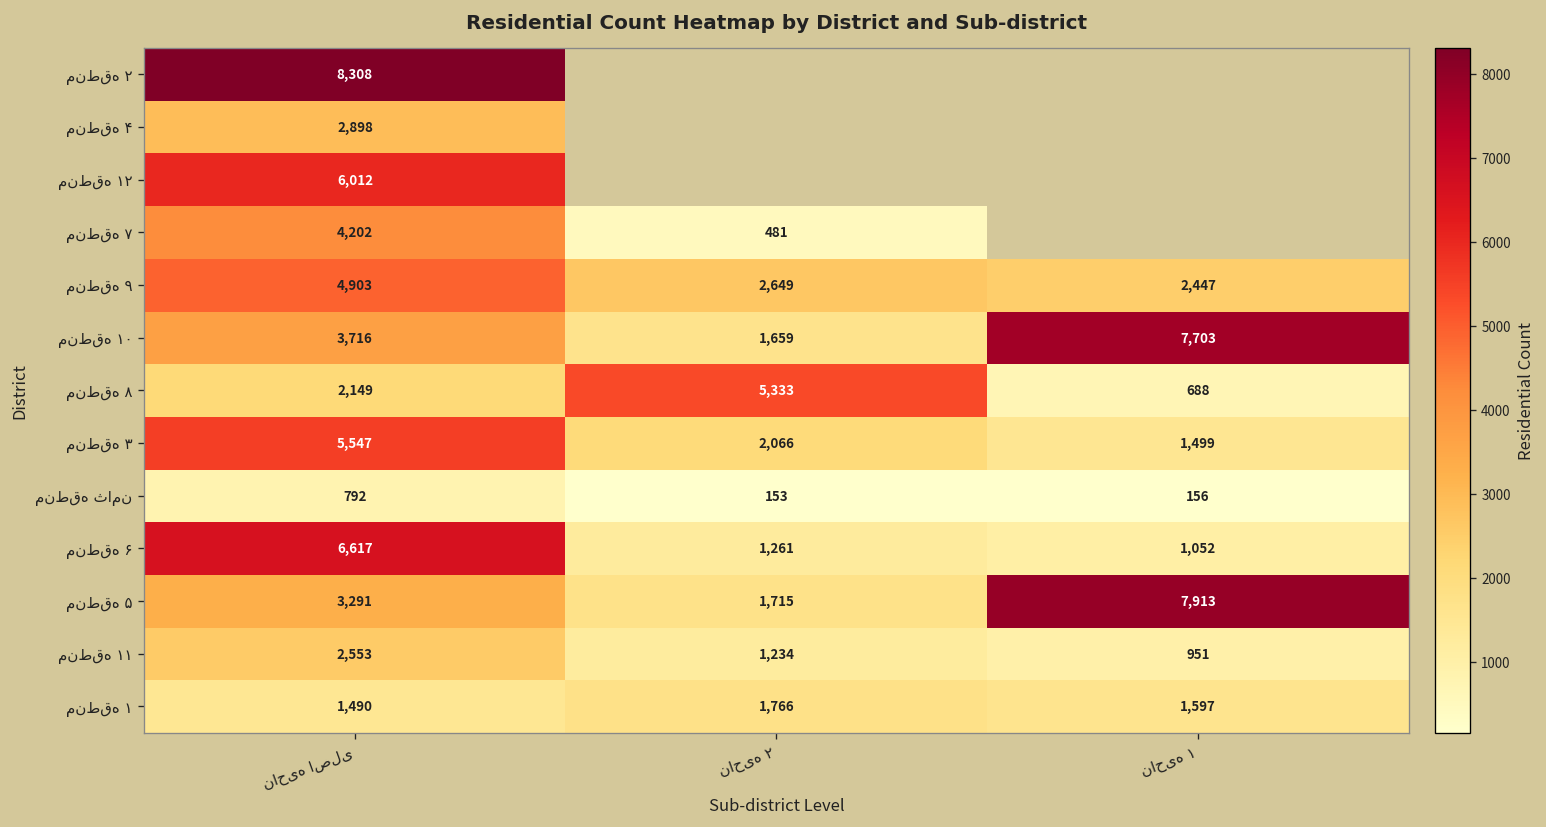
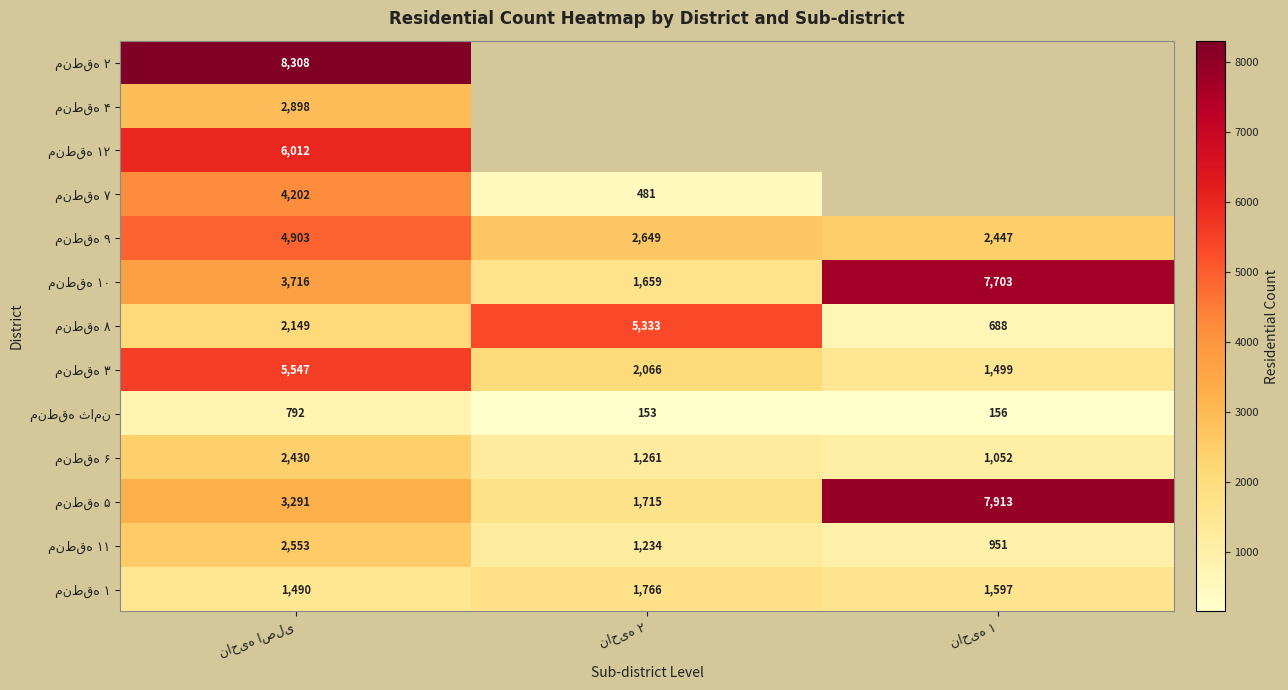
منطقه ۶, ناحیه اصلی: 6,617 -> 2,430
